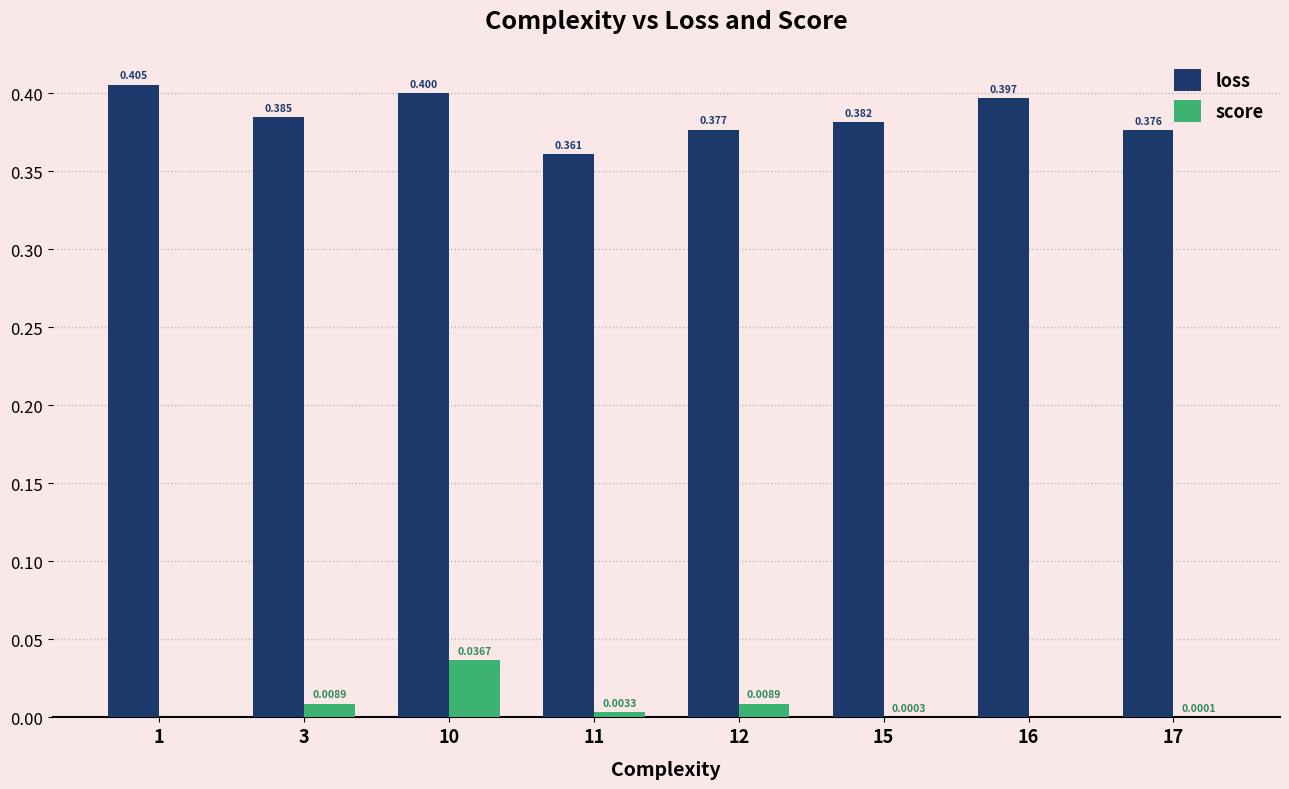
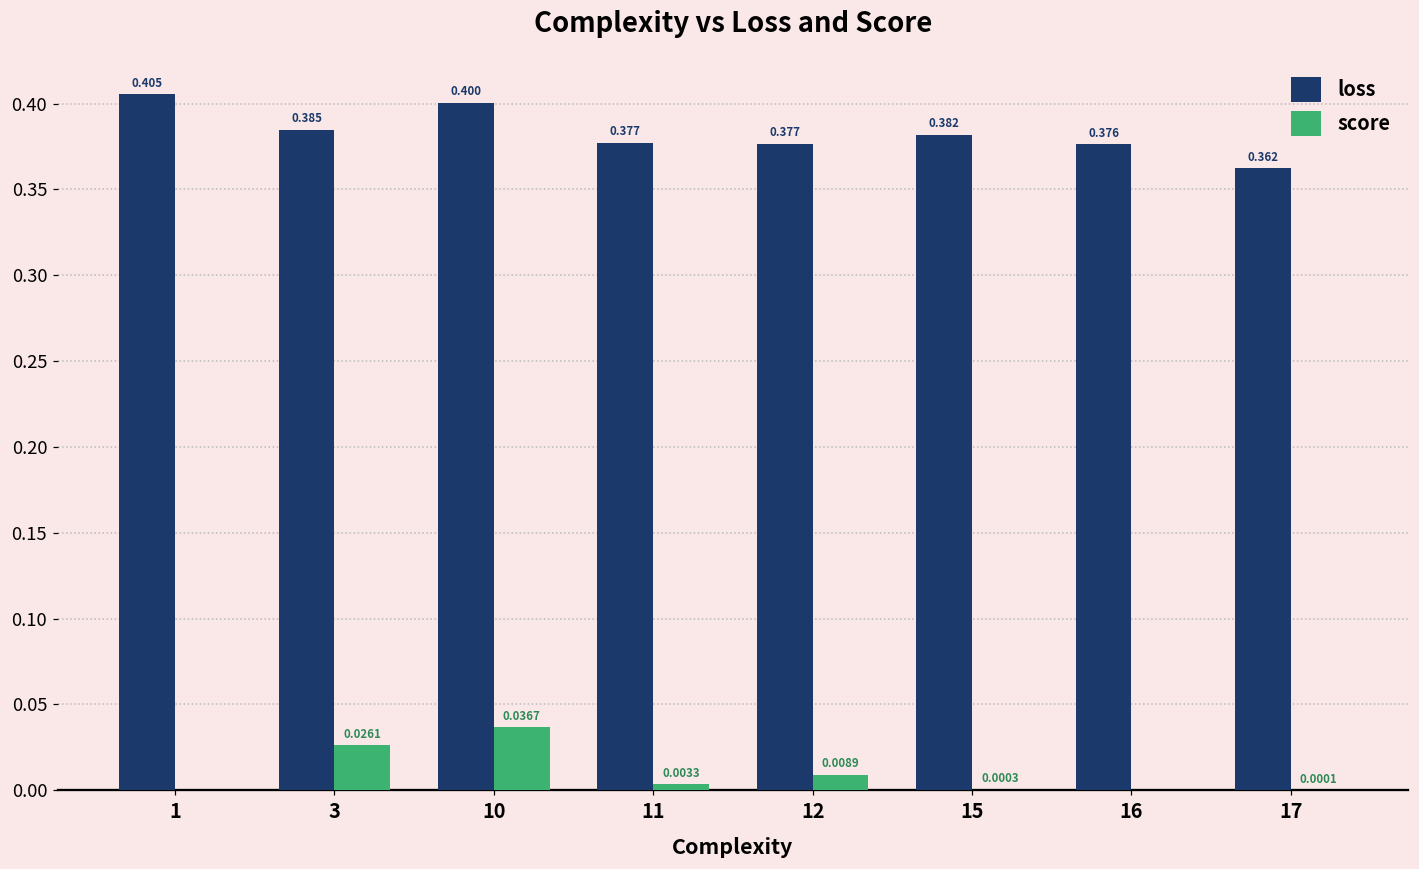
score, 3: 0.0089 -> 0.0261
loss, 11: 0.361 -> 0.377
loss, 16: 0.397 -> 0.376
loss, 17: 0.376 -> 0.362
